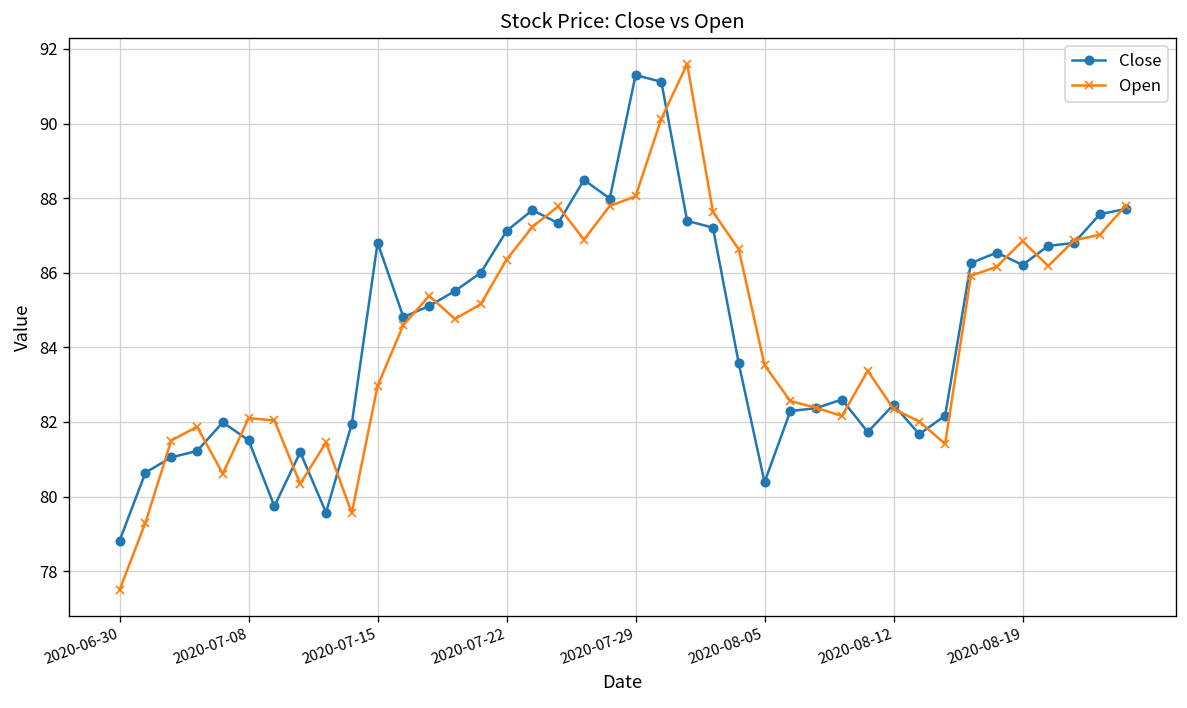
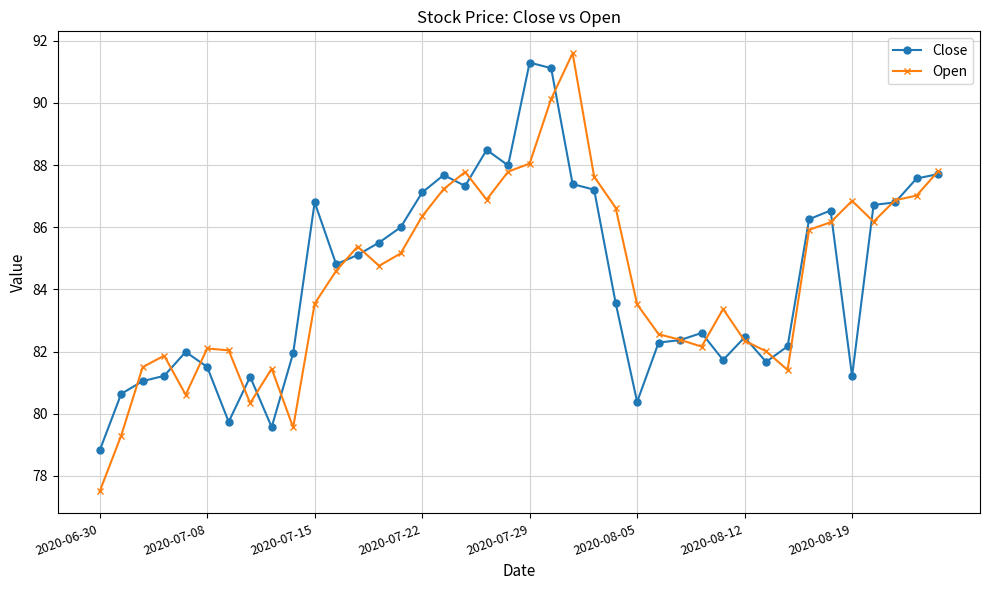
Open, 2020-07-15: 83.0 -> 83.5
Close, 2020-08-19: 86.2 -> 81.2
